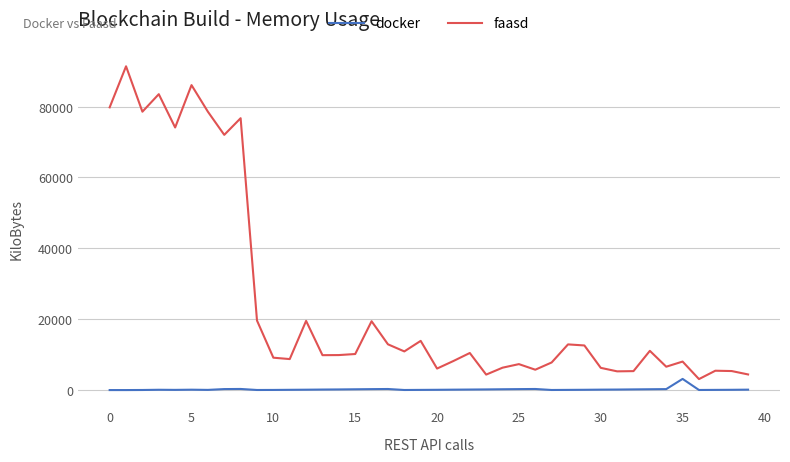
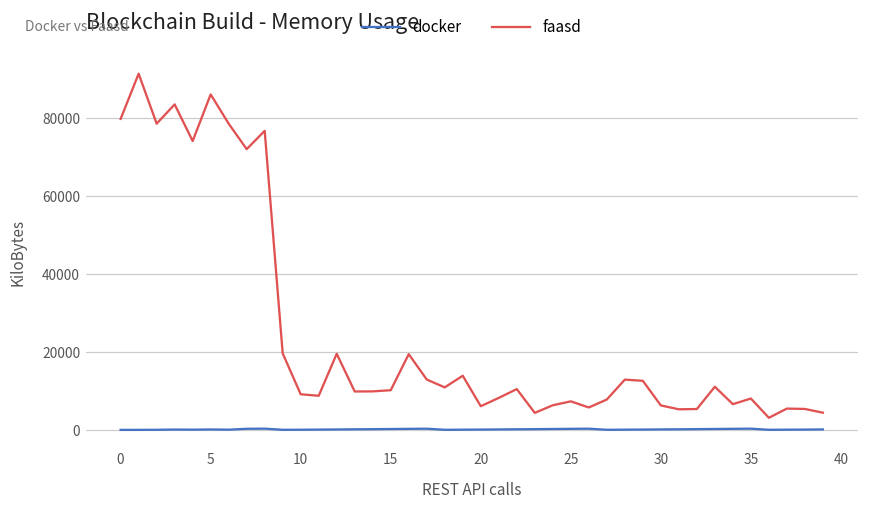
docker, 35: 3000 -> 0
